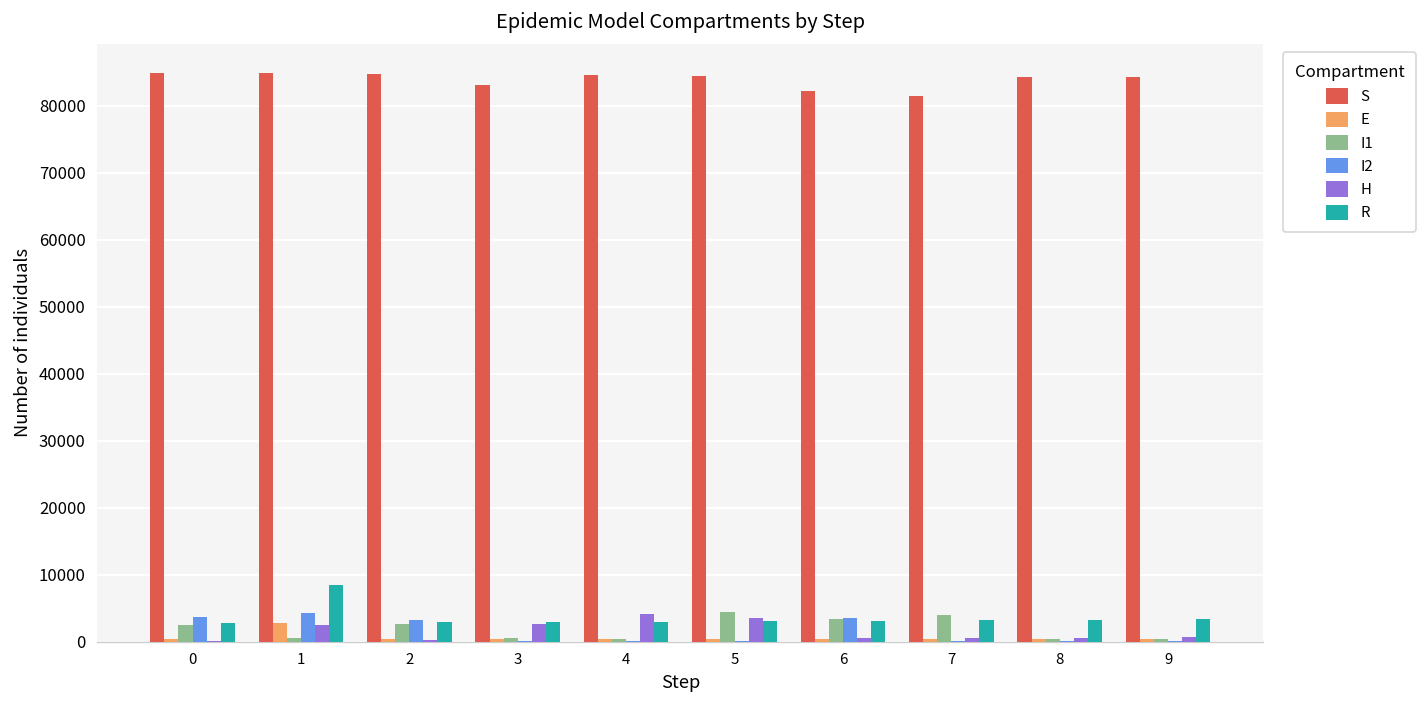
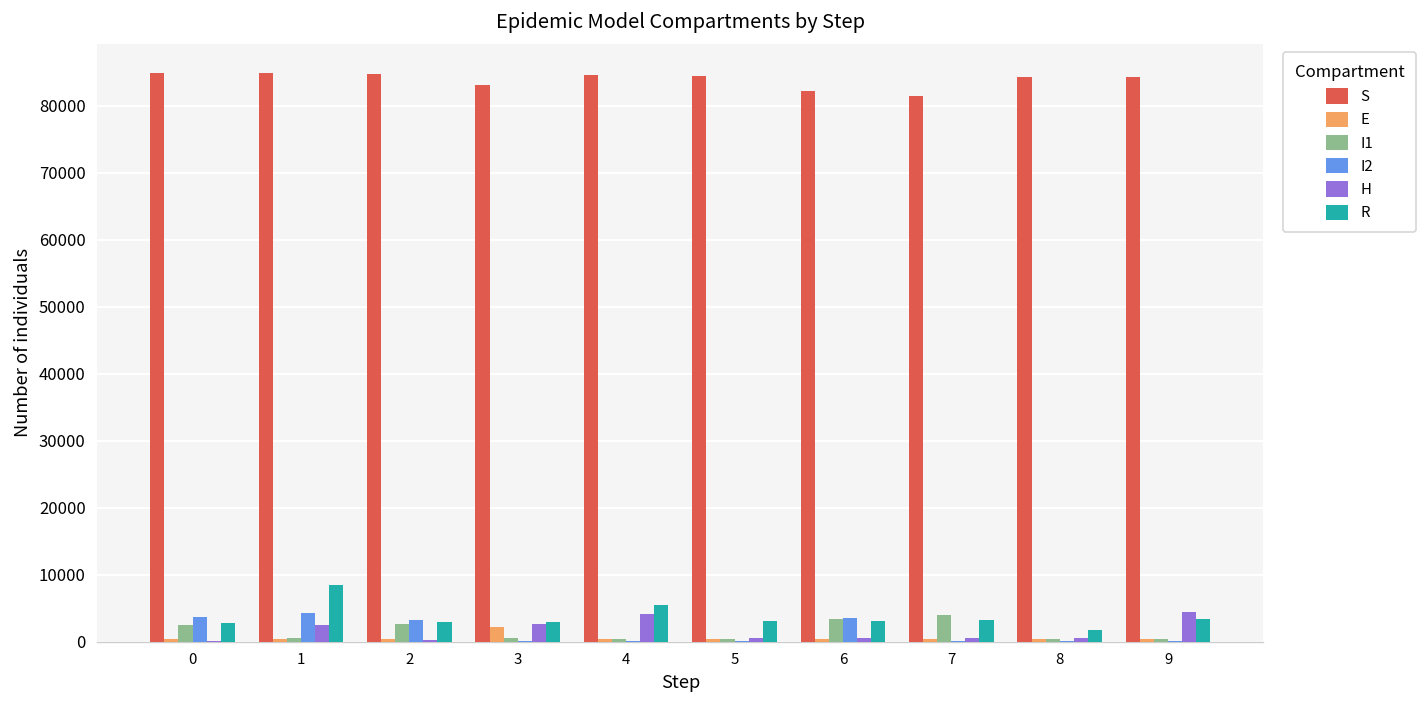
E, 1: 3000 -> 0
E, 3: 0 -> 2000
R, 4: 3000 -> 5000
I1, 5: 4000 -> 0
H, 5: 3000 -> 0
R, 8: 3000 -> 2000
H, 9: 1000 -> 4000
